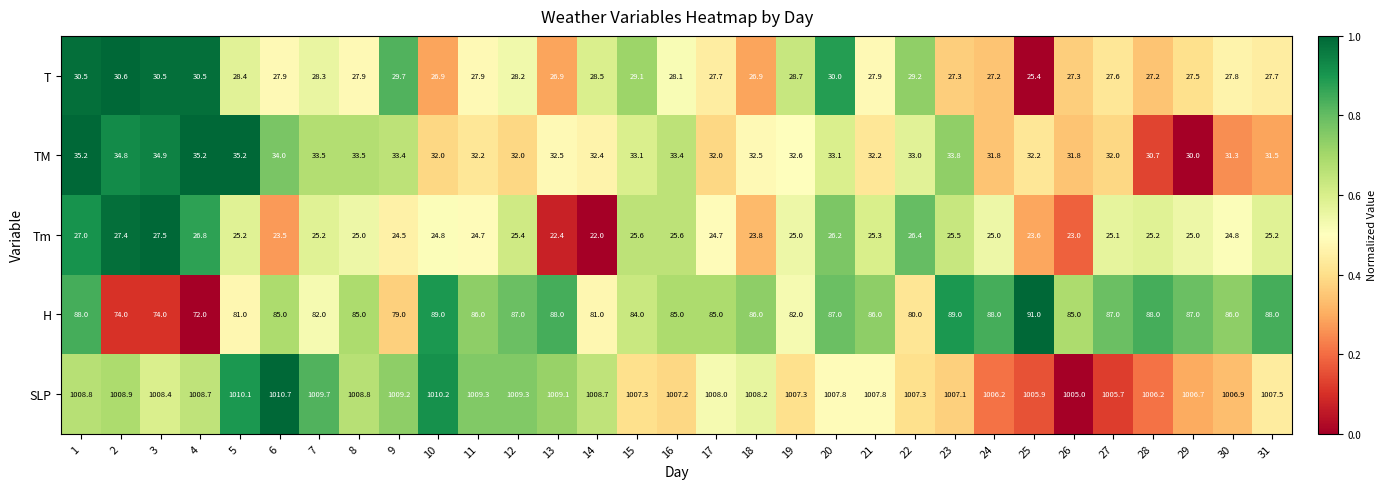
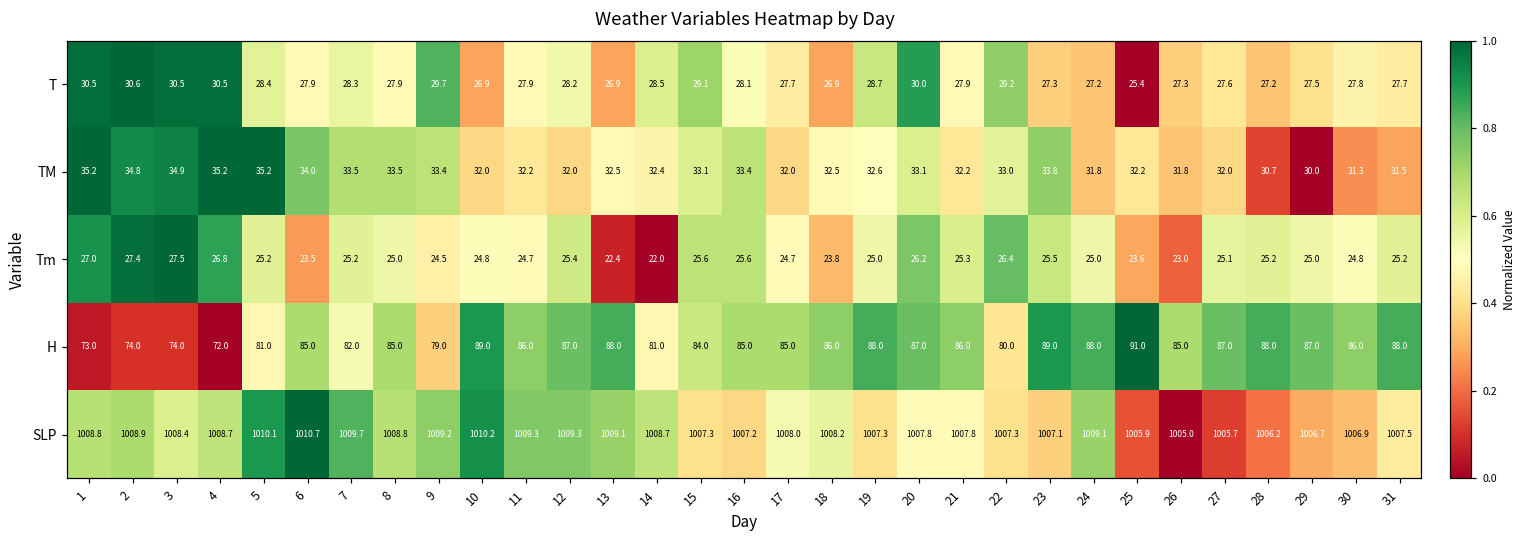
H, 1: 88.0 -> 73.0
H, 19: 82.0 -> 88.0
SLP, 24: 1006.2 -> 1009.1
